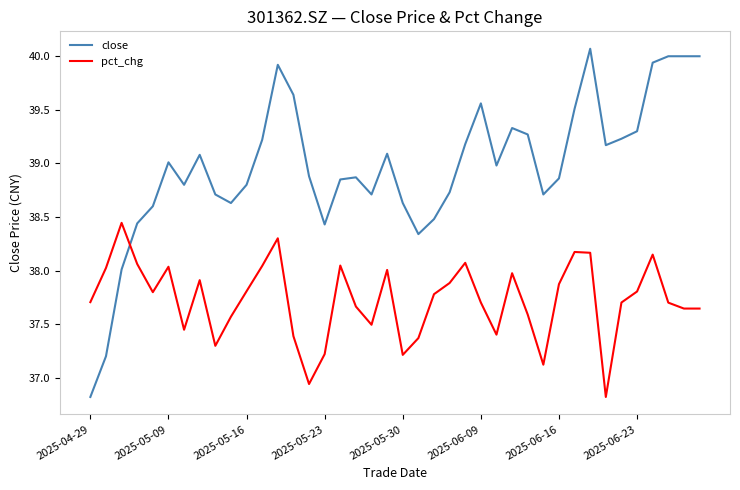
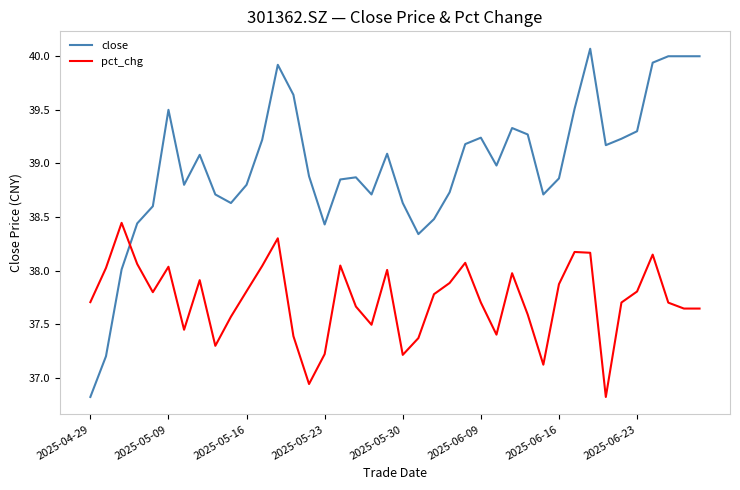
close, 2025-05-09: 39.01 -> 39.50
close, 2025-06-09: 39.56 -> 39.24
